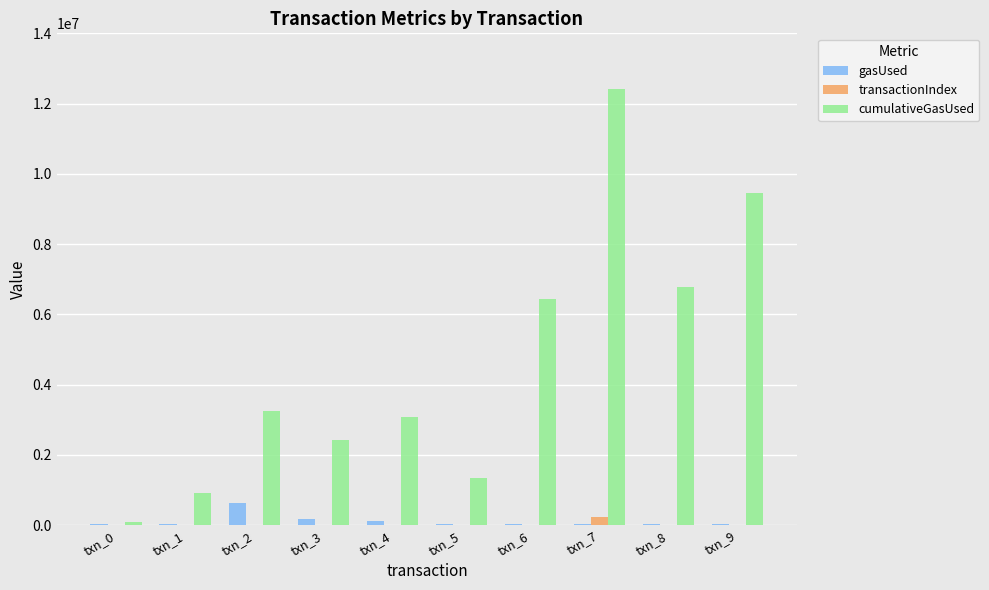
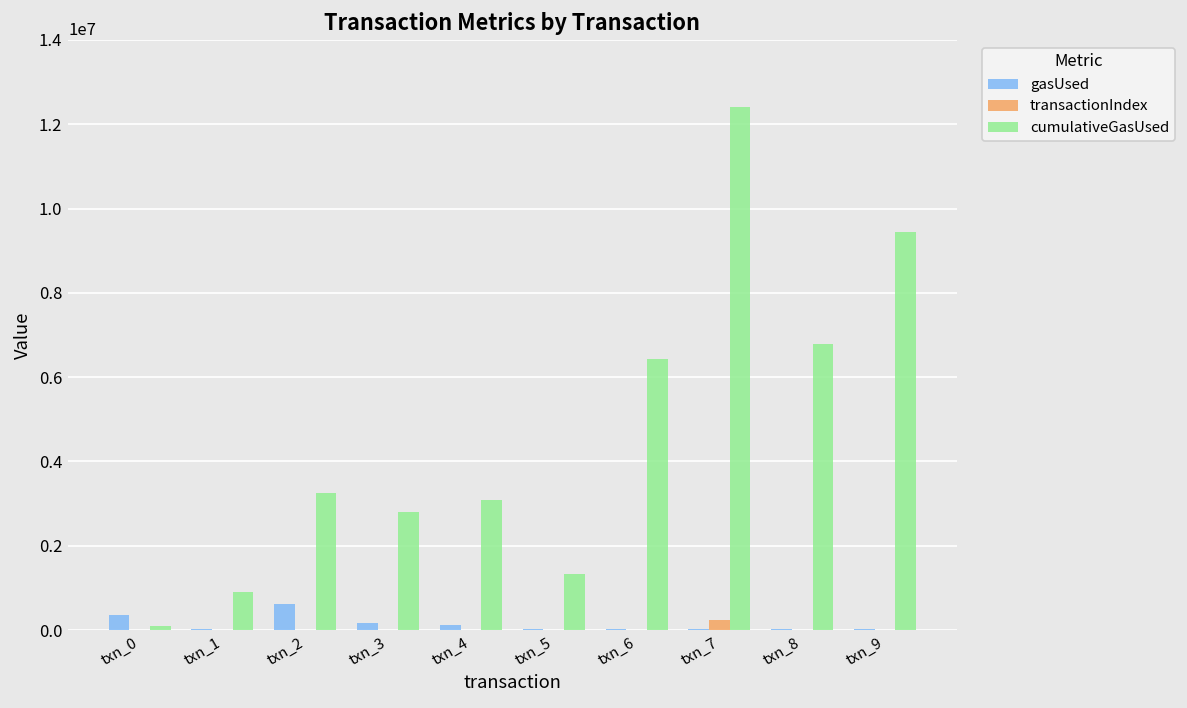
gasUsed, txn_0: 0 -> 300000
cumulativeGasUsed, txn_3: 2400000 -> 2800000
